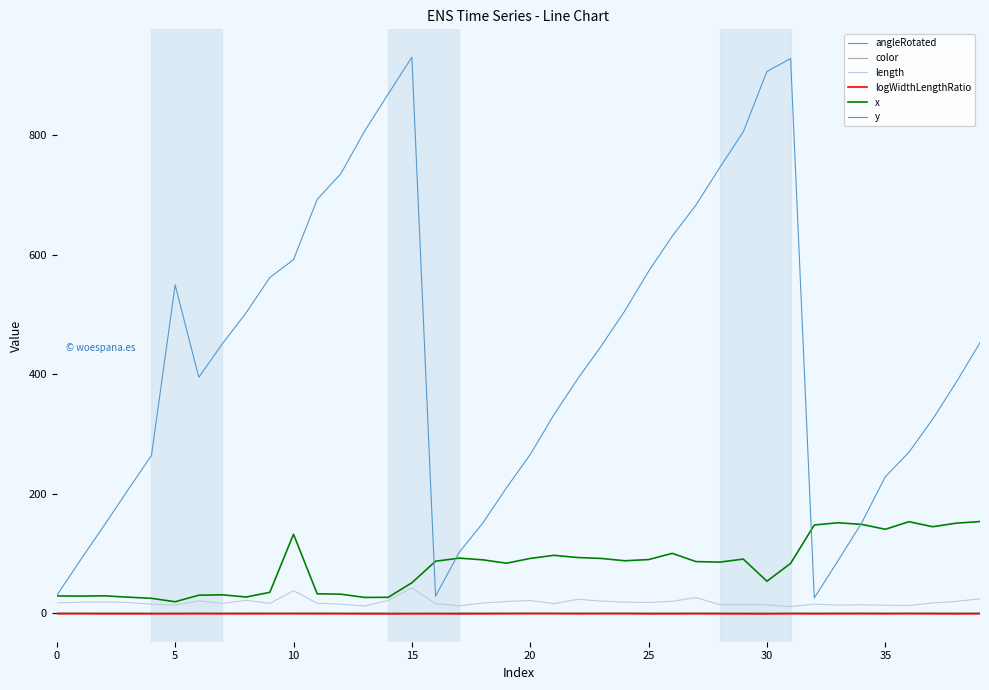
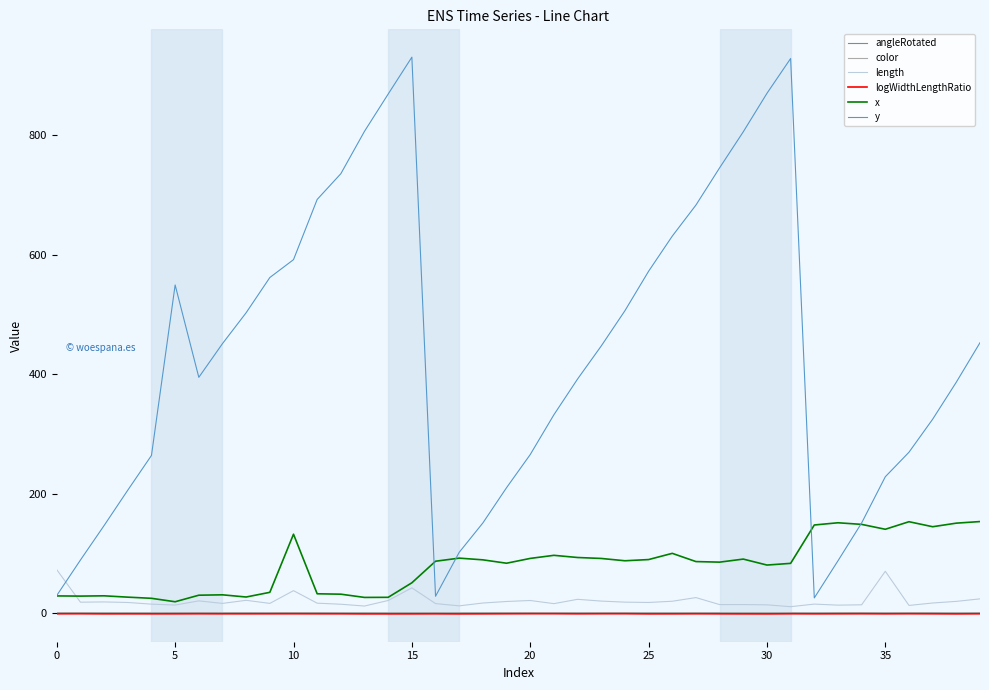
length, 0: 20 -> 70
x, 30: 50 -> 80
y, 30: 910 -> 870
length, 35: 10 -> 70
